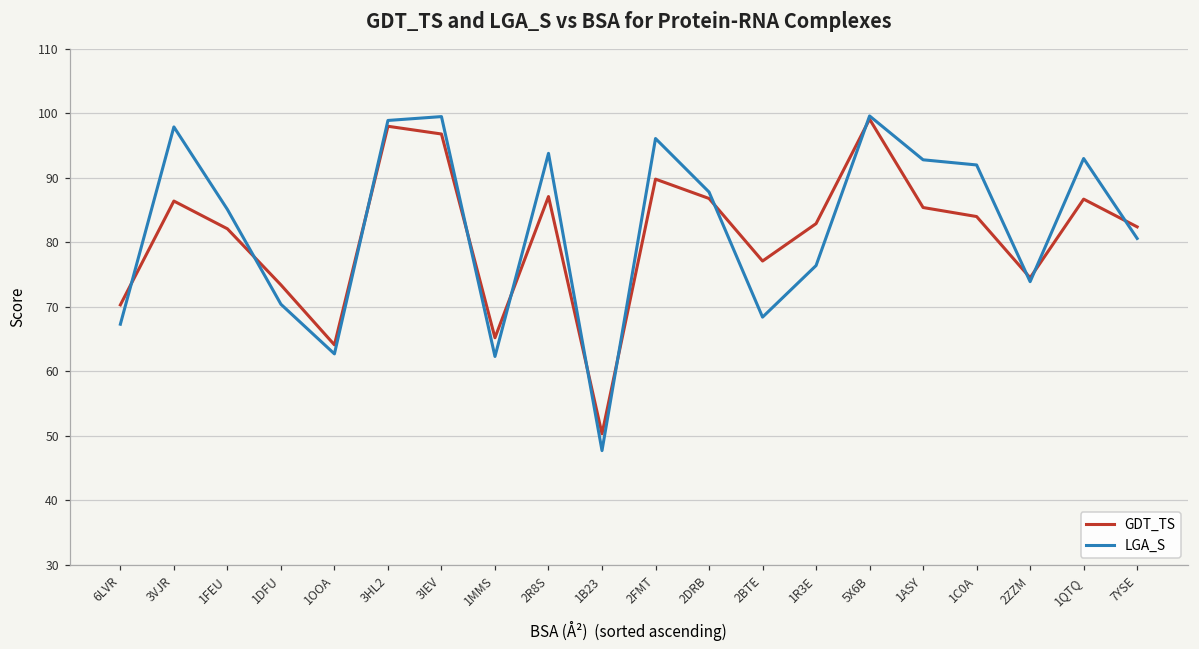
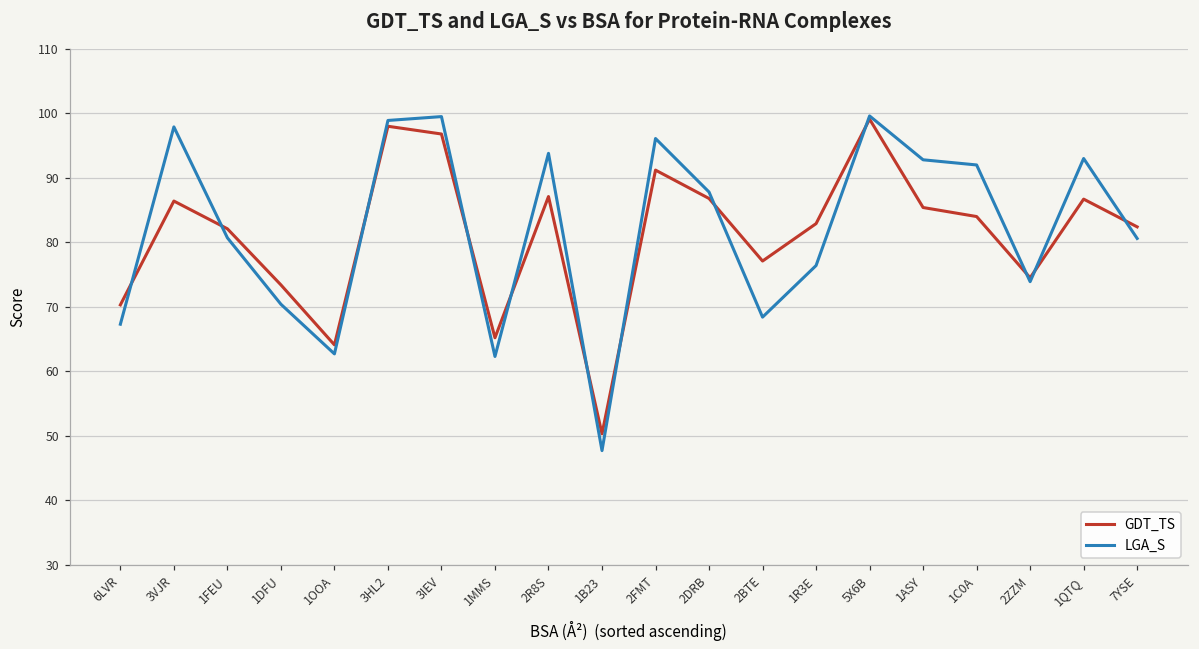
LGA_S, 1FEU: 85 -> 81
GDT_TS, 2FMT: 90 -> 91
